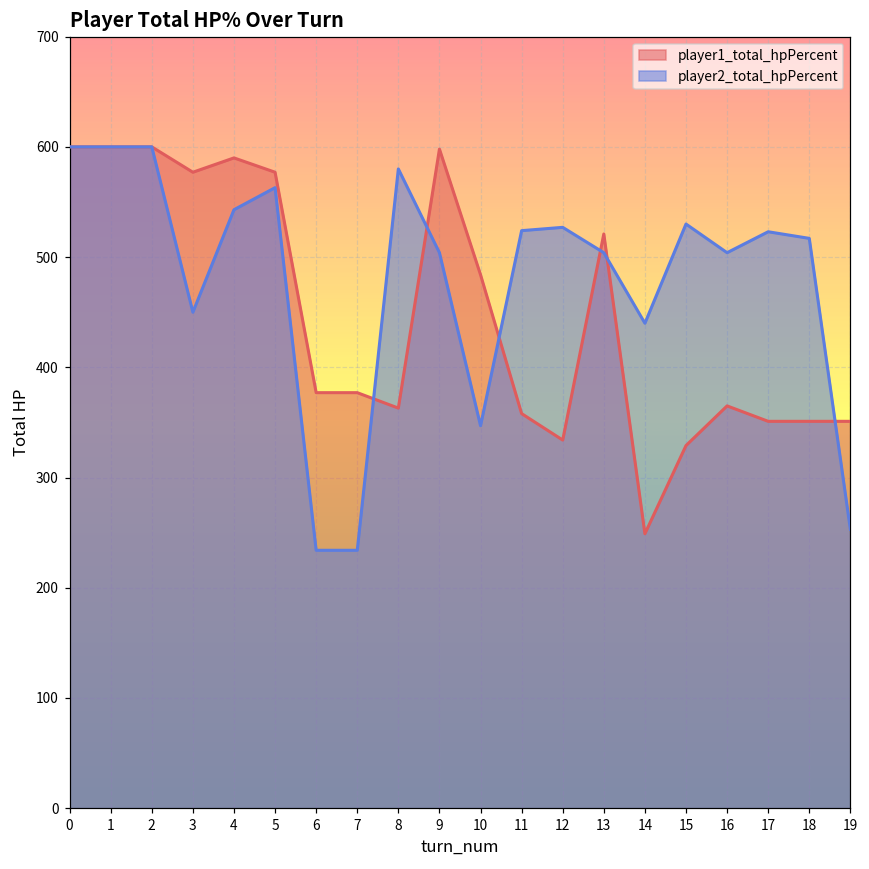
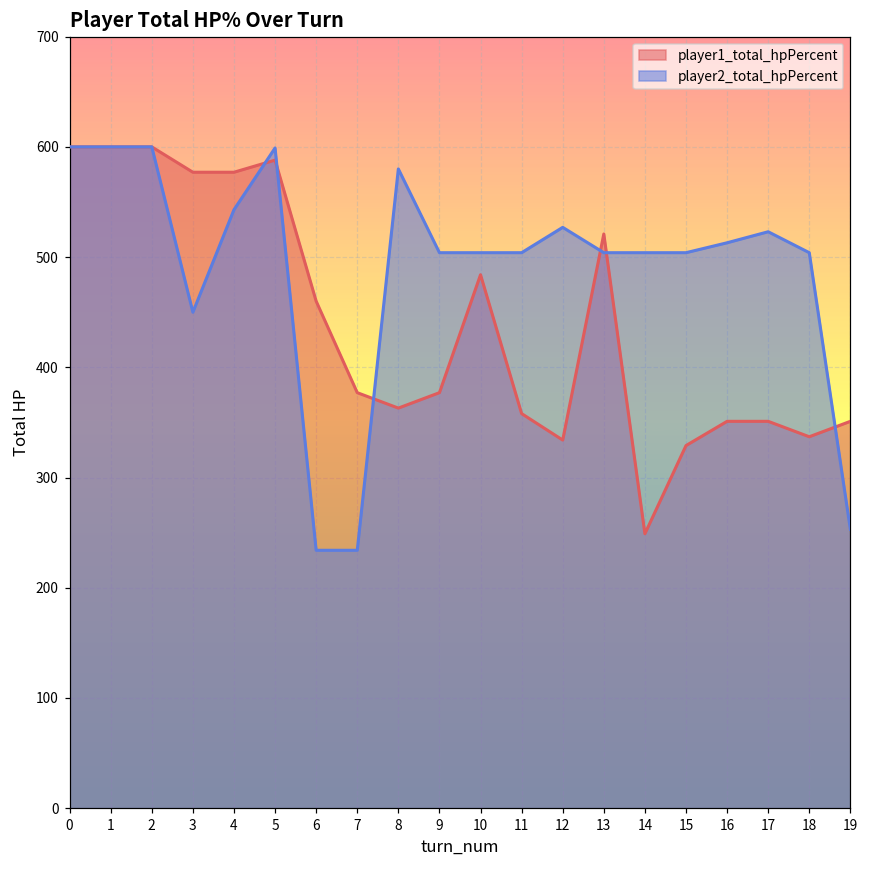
player1_total_hpPercent, 4: 590 -> 577
player1_total_hpPercent, 5: 577 -> 588
player2_total_hpPercent, 5: 563 -> 599
player1_total_hpPercent, 6: 377 -> 460
player1_total_hpPercent, 9: 598 -> 377
player2_total_hpPercent, 10: 347 -> 504
player2_total_hpPercent, 11: 524 -> 504
player2_total_hpPercent, 14: 440 -> 504
player2_total_hpPercent, 15: 530 -> 504
player1_total_hpPercent, 16: 365 -> 351
player2_total_hpPercent, 16: 504 -> 513
player1_total_hpPercent, 18: 351 -> 337
player2_total_hpPercent, 18: 517 -> 504
